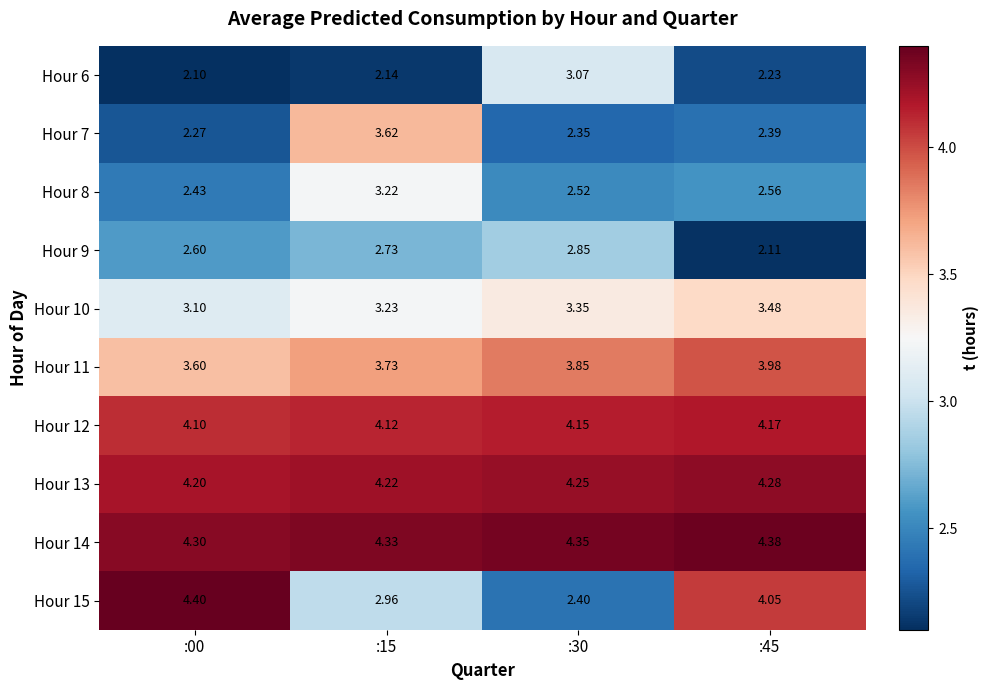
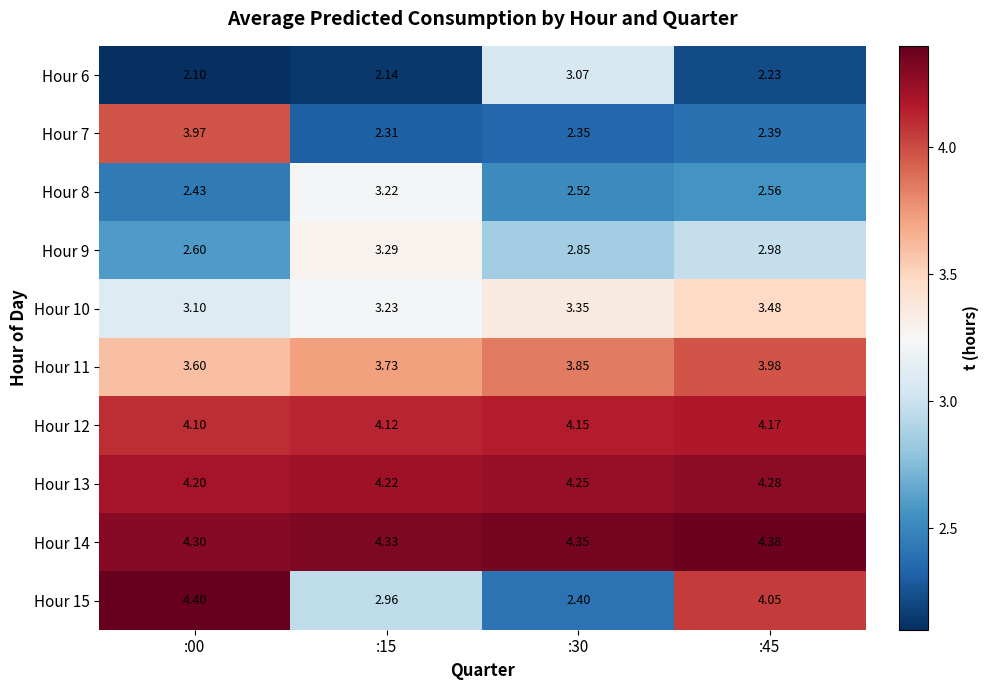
Hour 7, :00: 2.27 -> 3.97
Hour 7, :15: 3.62 -> 2.31
Hour 9, :15: 2.73 -> 3.29
Hour 9, :45: 2.11 -> 2.98
